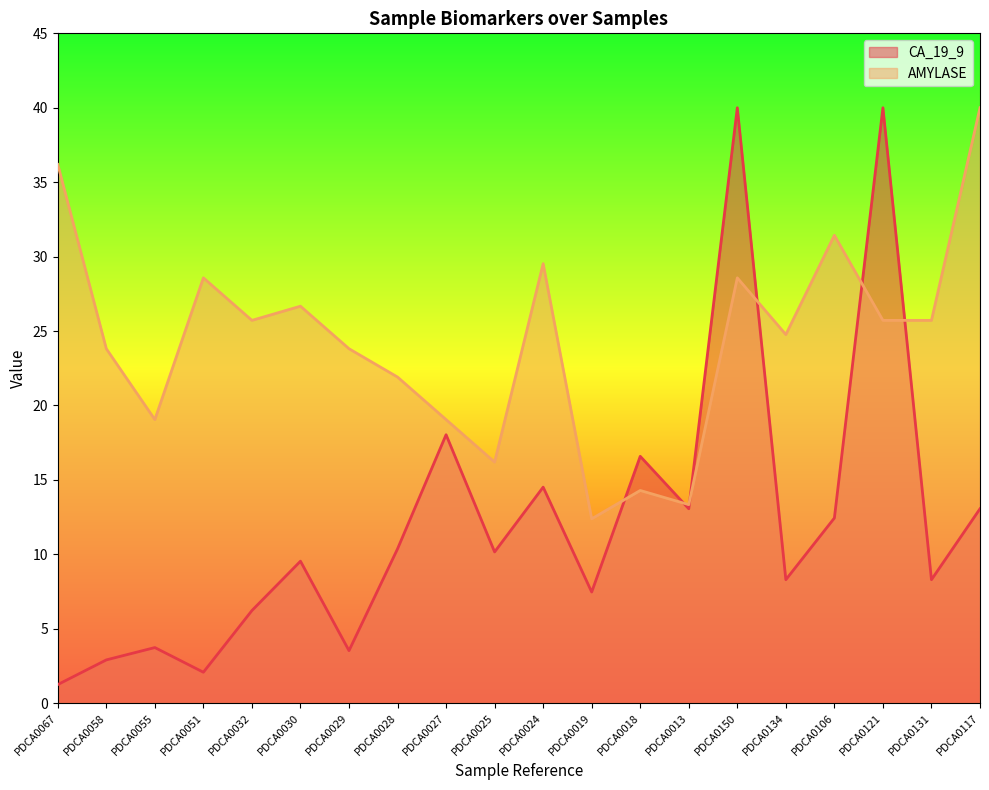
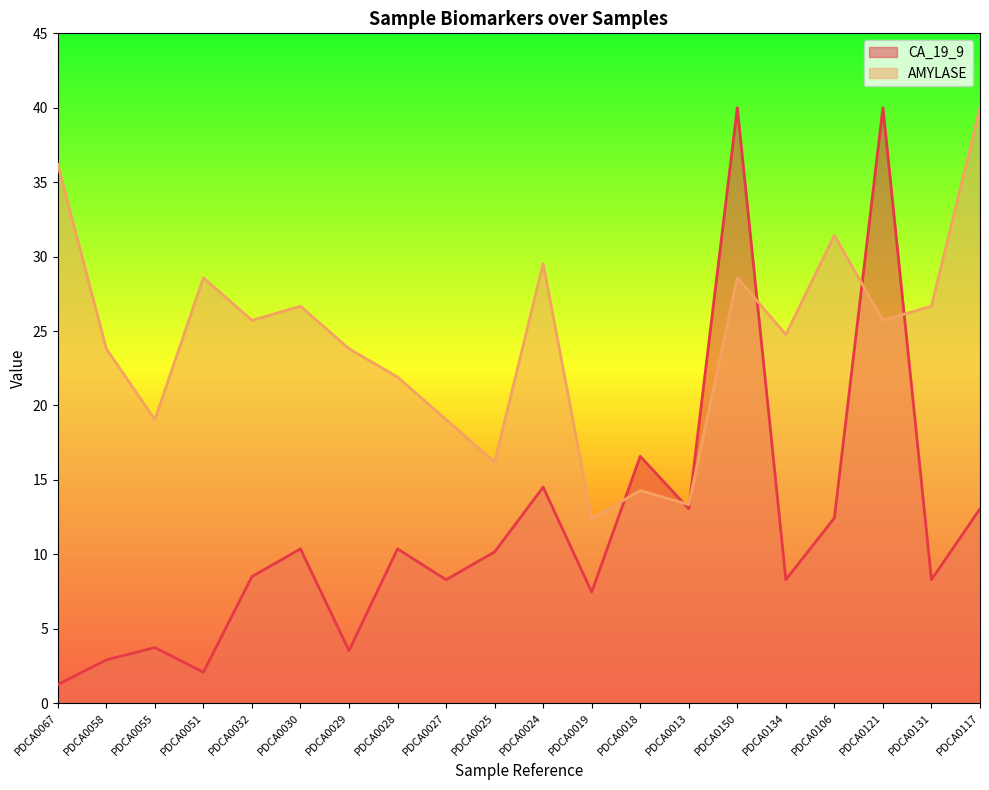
CA_19_9, PDCA0032: 6.2 -> 8.5
CA_19_9, PDCA0030: 9.5 -> 10.4
CA_19_9, PDCA0027: 18.0 -> 8.3
AMYLASE, PDCA0131: 25.7 -> 26.7
